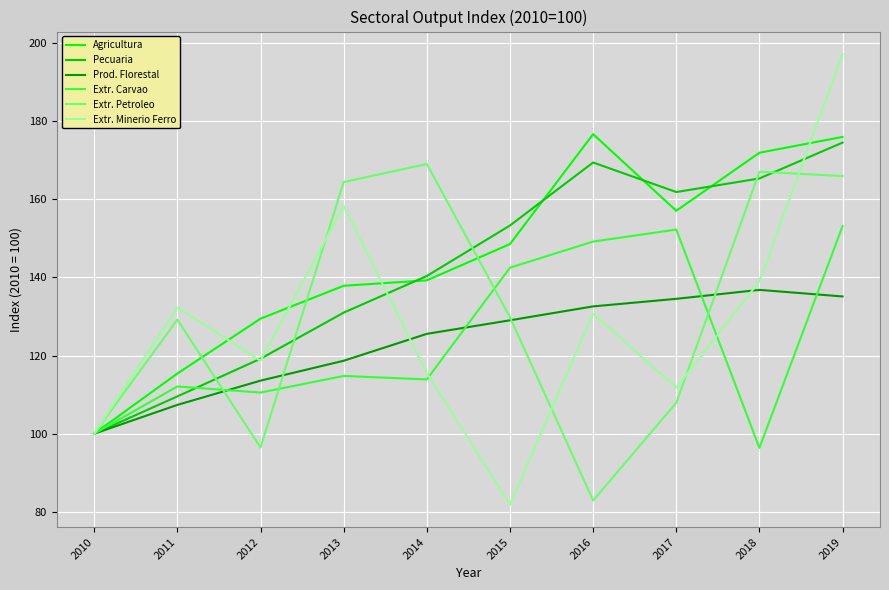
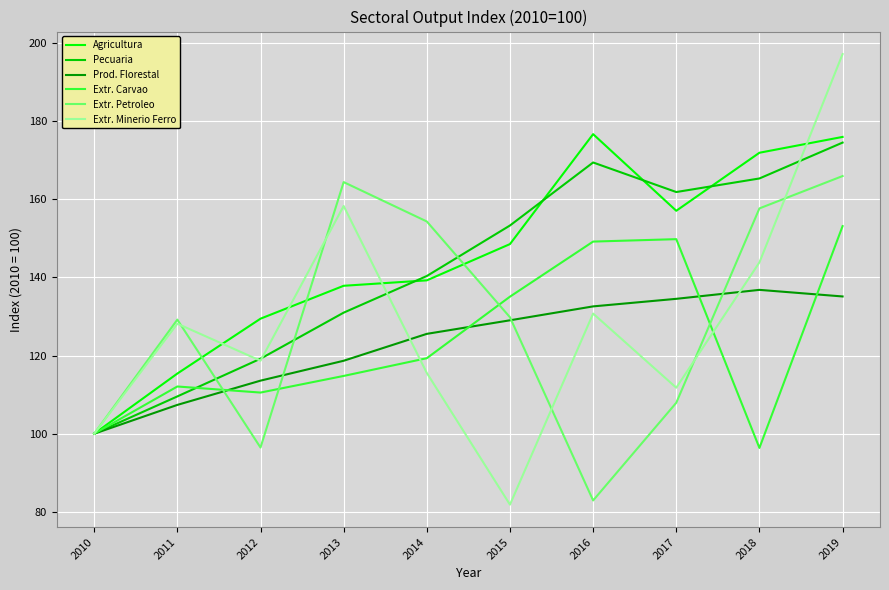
Extr. Minerio Ferro, 2011: 132 -> 128
Extr. Carvao, 2014: 114 -> 119
Extr. Petroleo, 2014: 169 -> 154
Extr. Carvao, 2015: 142 -> 135
Extr. Carvao, 2017: 152 -> 150
Extr. Petroleo, 2018: 167 -> 158
Extr. Minerio Ferro, 2018: 139 -> 144
